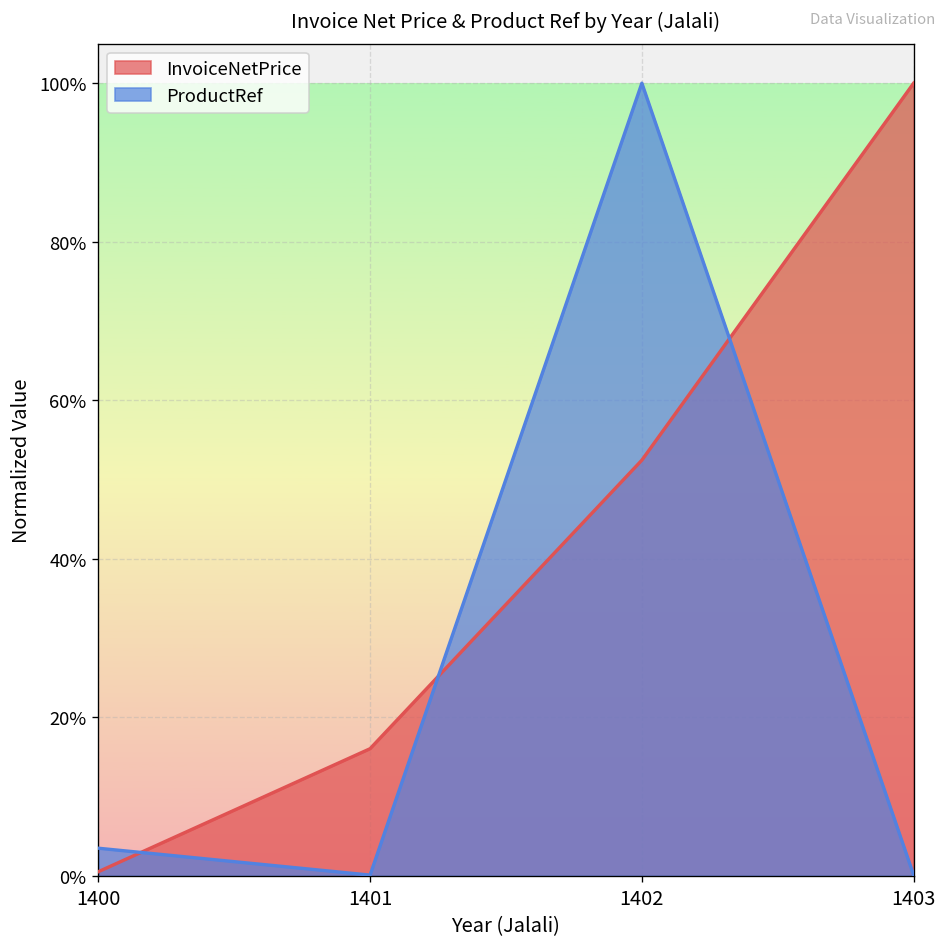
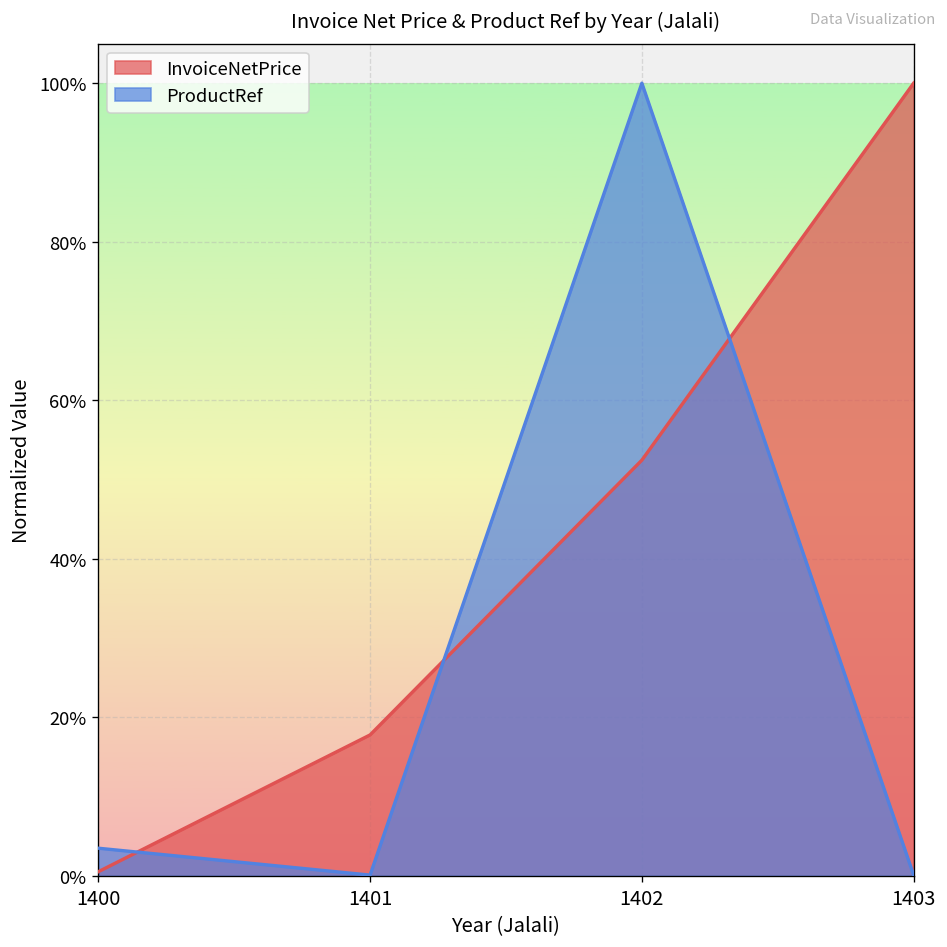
InvoiceNetPrice, 1401: 16% -> 18%
